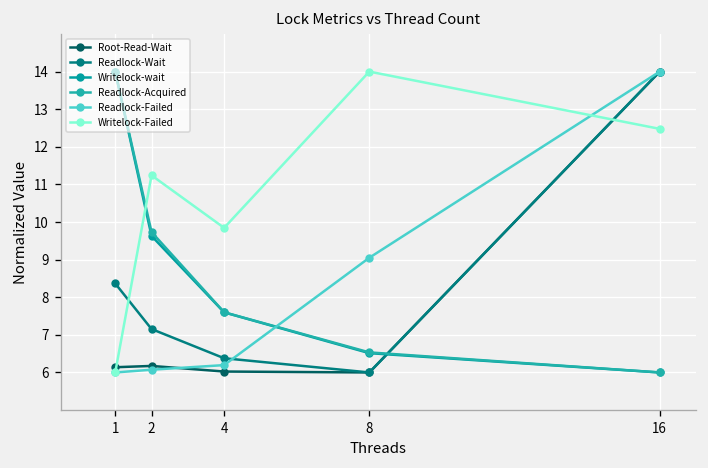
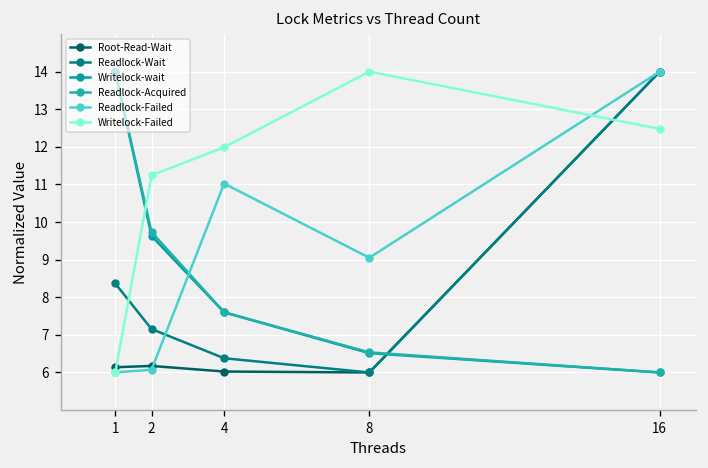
Readlock-Failed, 4: 6.2 -> 11.0
Writelock-Failed, 4: 9.8 -> 12.0
